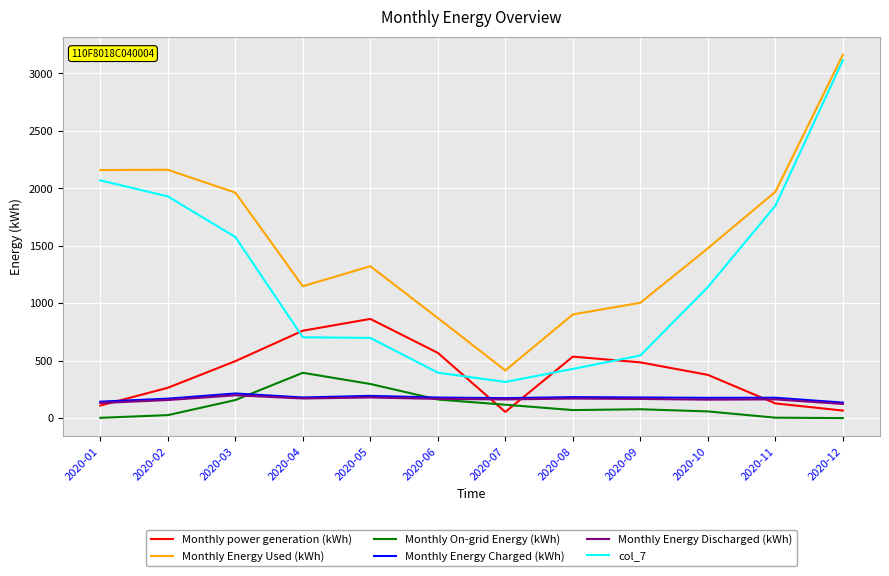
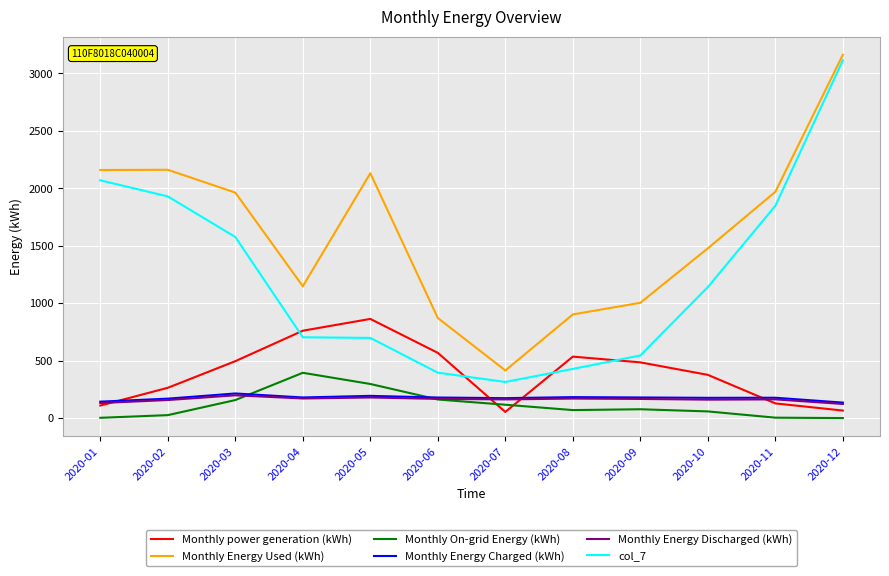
Monthly Energy Used (kWh), 2020-05: 1320 -> 2130
